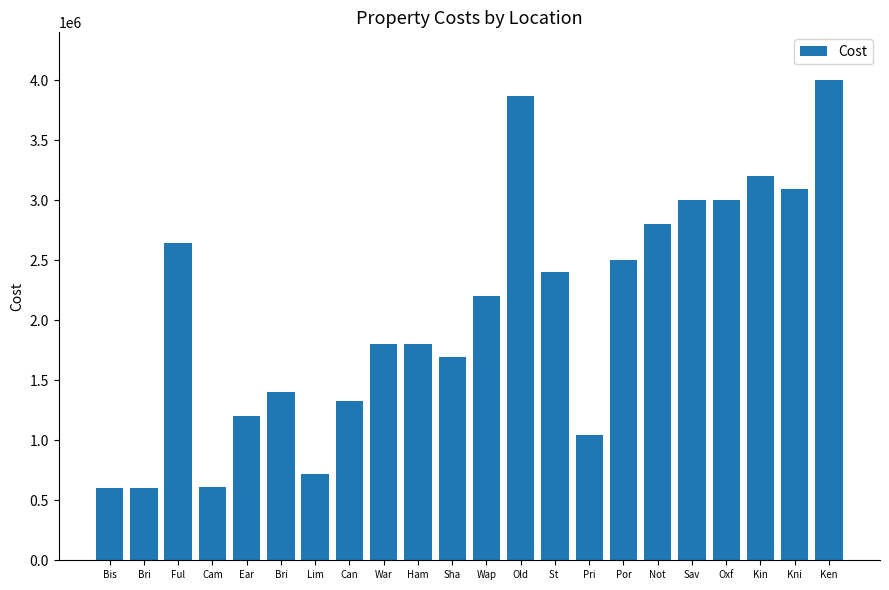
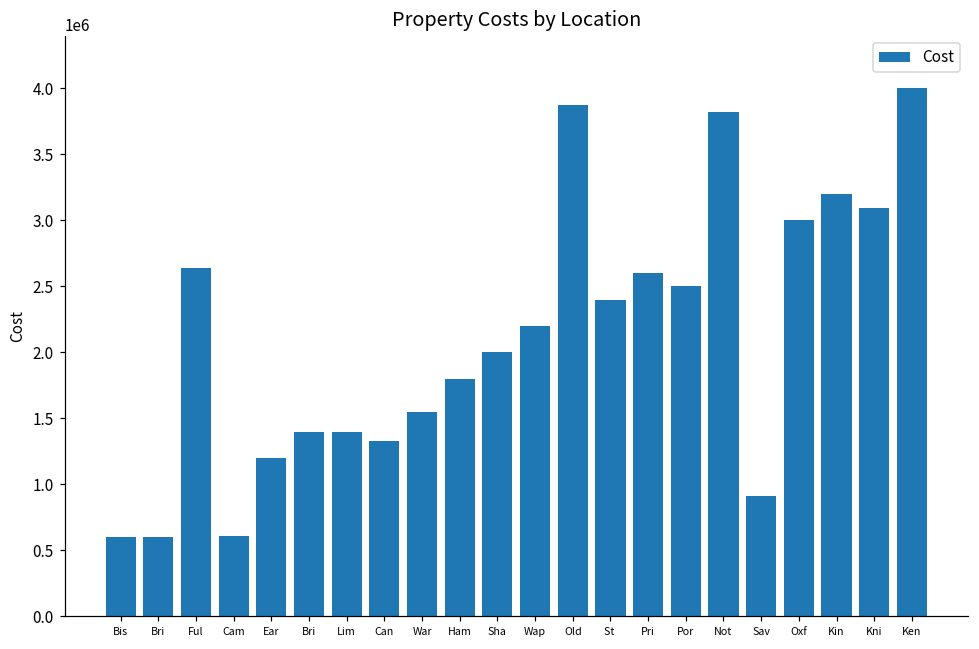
Lim: 720000 -> 1400000
War: 1800000 -> 1550000
Sha: 1690000 -> 2000000
Pri: 1040000 -> 2600000
Not: 2800000 -> 3820000
Sav: 3000000 -> 920000
